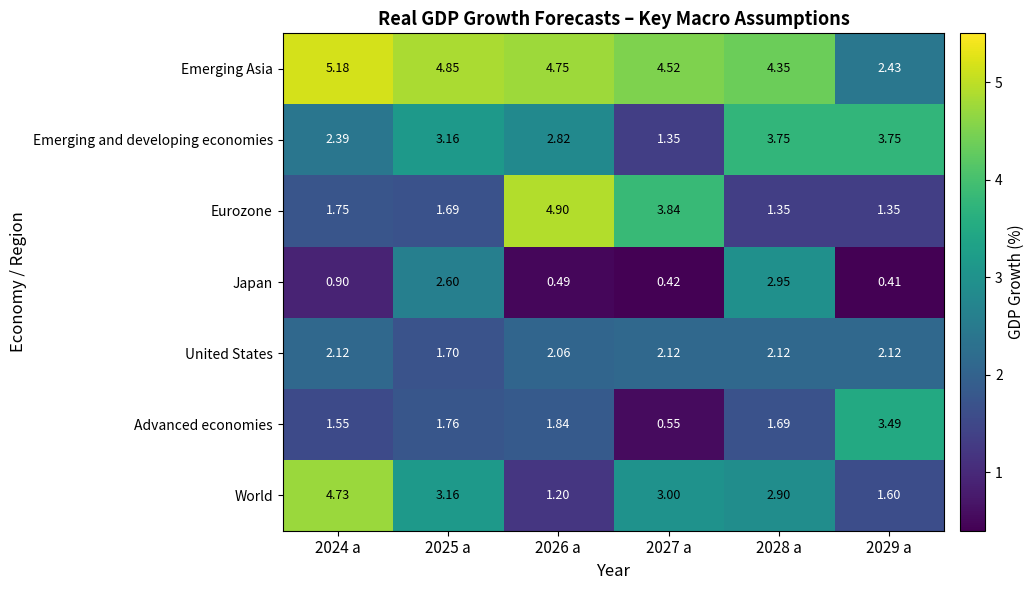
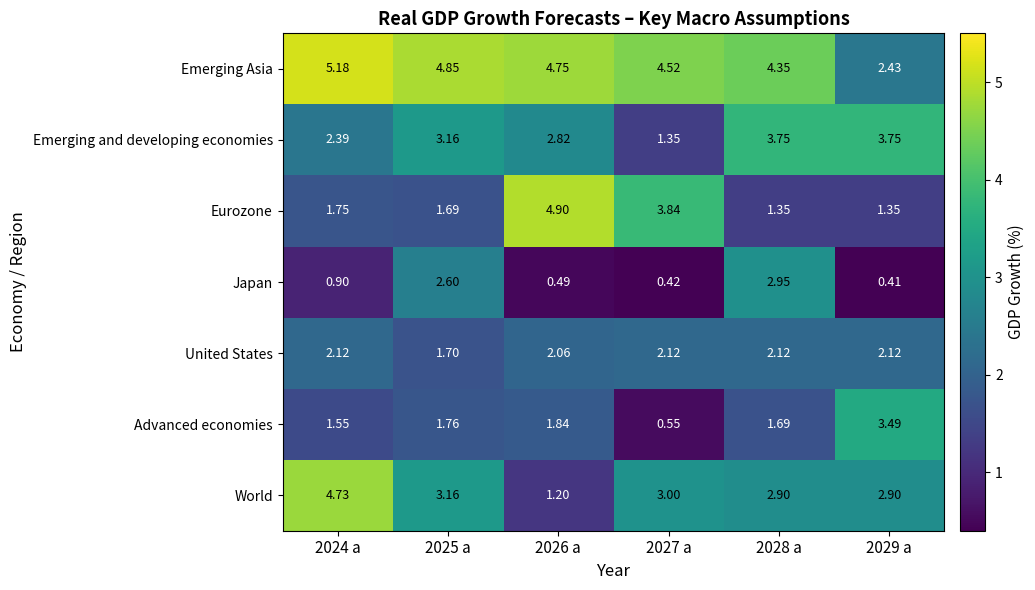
World, 2029 a: 1.60 -> 2.90
